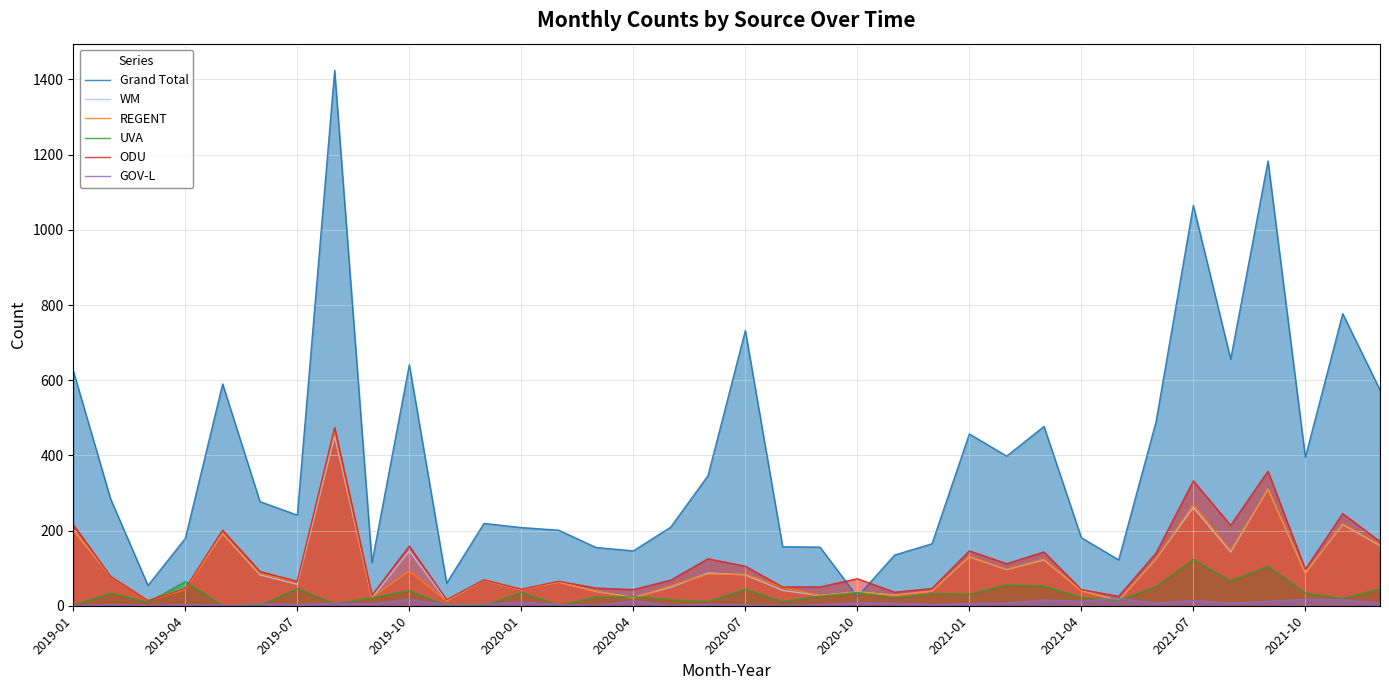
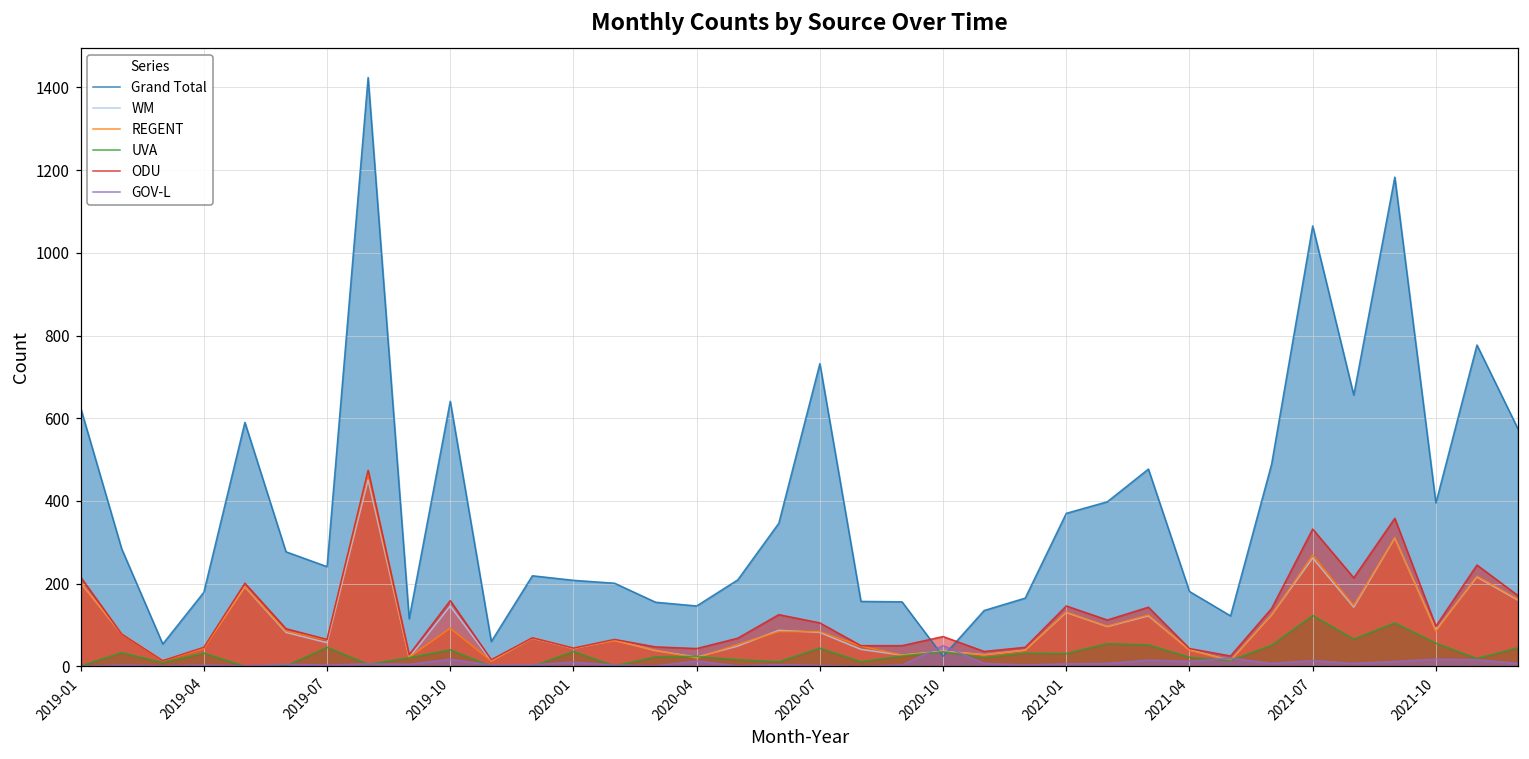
UVA, 2019-04: 60 -> 30
GOV-L, 2020-10: 10 -> 50
Grand Total, 2021-01: 460 -> 370
UVA, 2021-10: 30 -> 60
